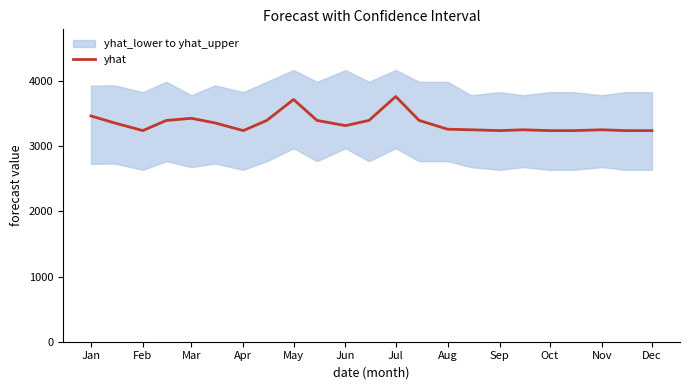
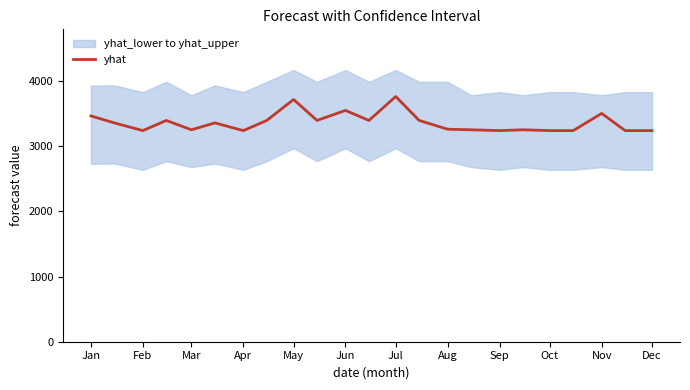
yhat, Mar: 3400 -> 3300
yhat, Jun: 3300 -> 3500
yhat, Nov: 3300 -> 3500
